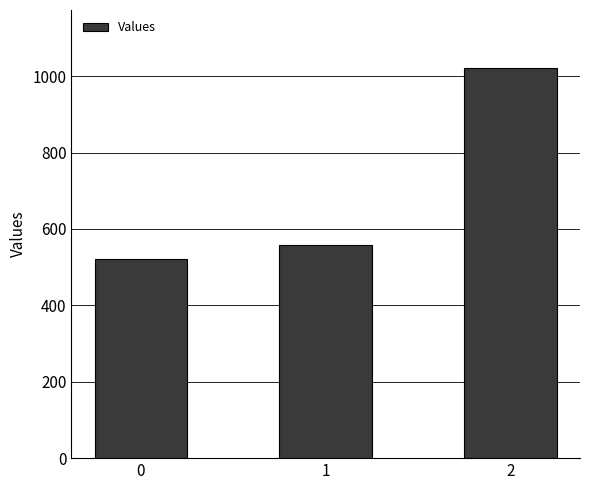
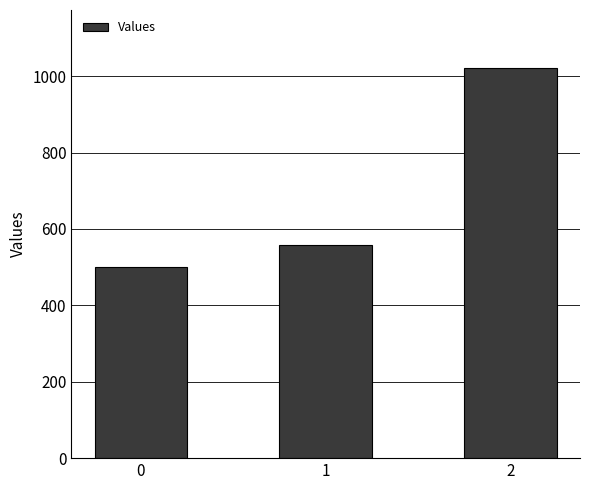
0: 520 -> 500
